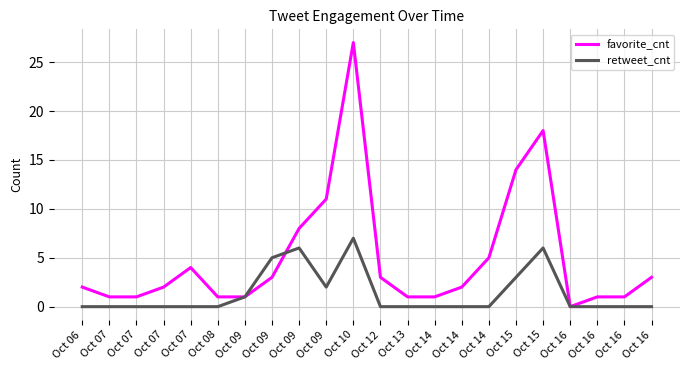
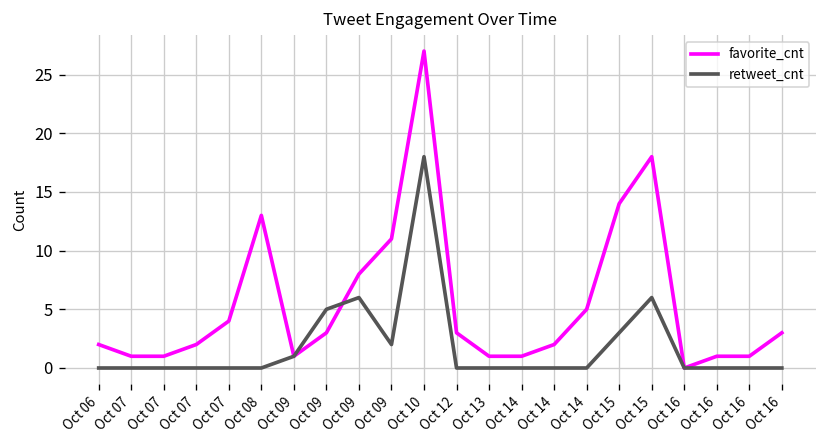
favorite_cnt, Oct 08: 1 -> 13
retweet_cnt, Oct 10: 7 -> 18
